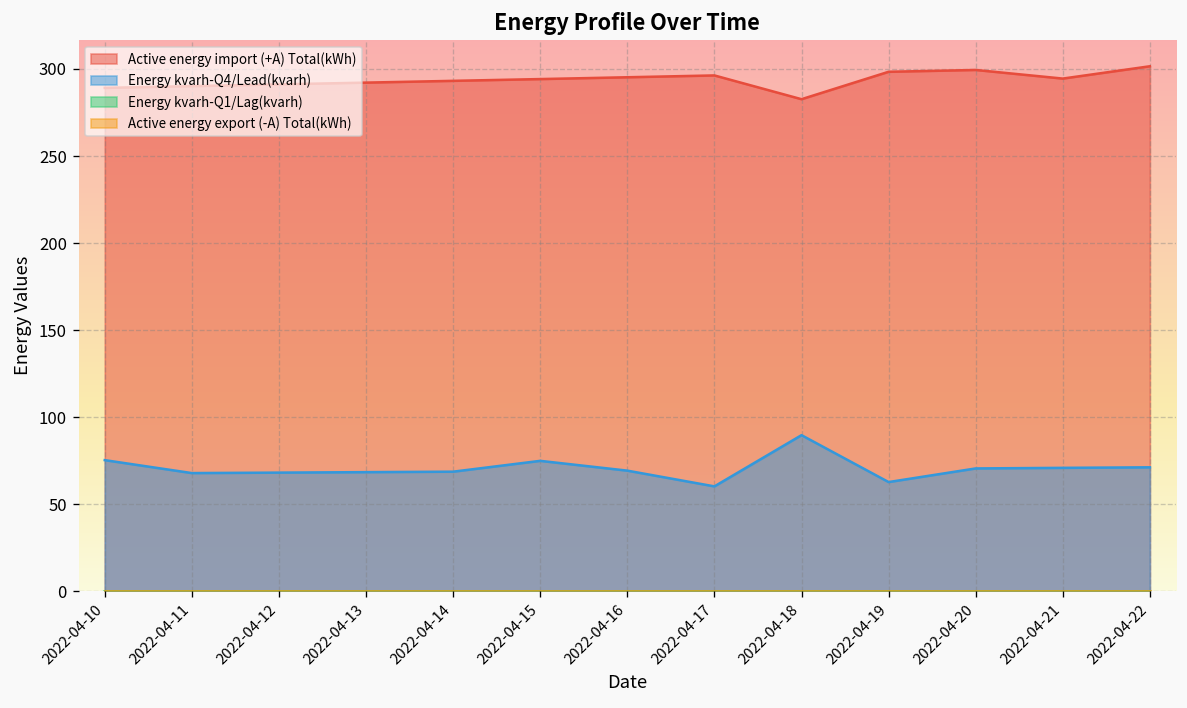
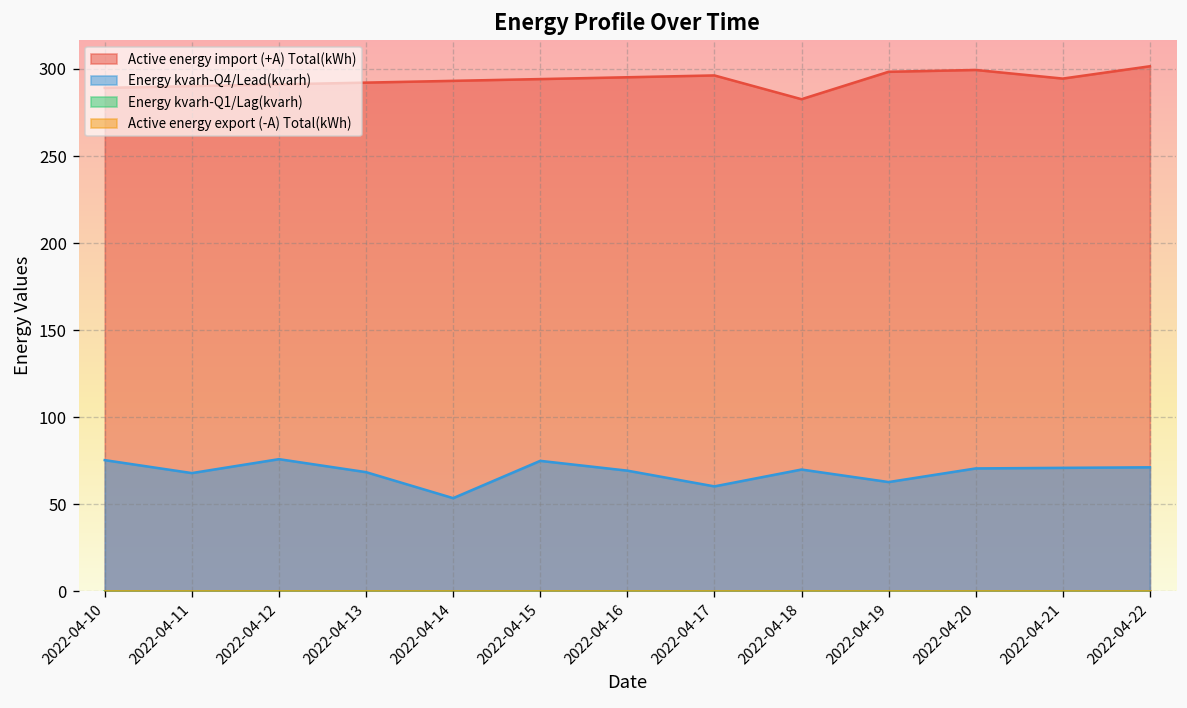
Energy kvarh-Q4/Lead(kvarh), 2022-04-12: 68 -> 76
Energy kvarh-Q4/Lead(kvarh), 2022-04-14: 69 -> 53
Energy kvarh-Q4/Lead(kvarh), 2022-04-18: 90 -> 70
